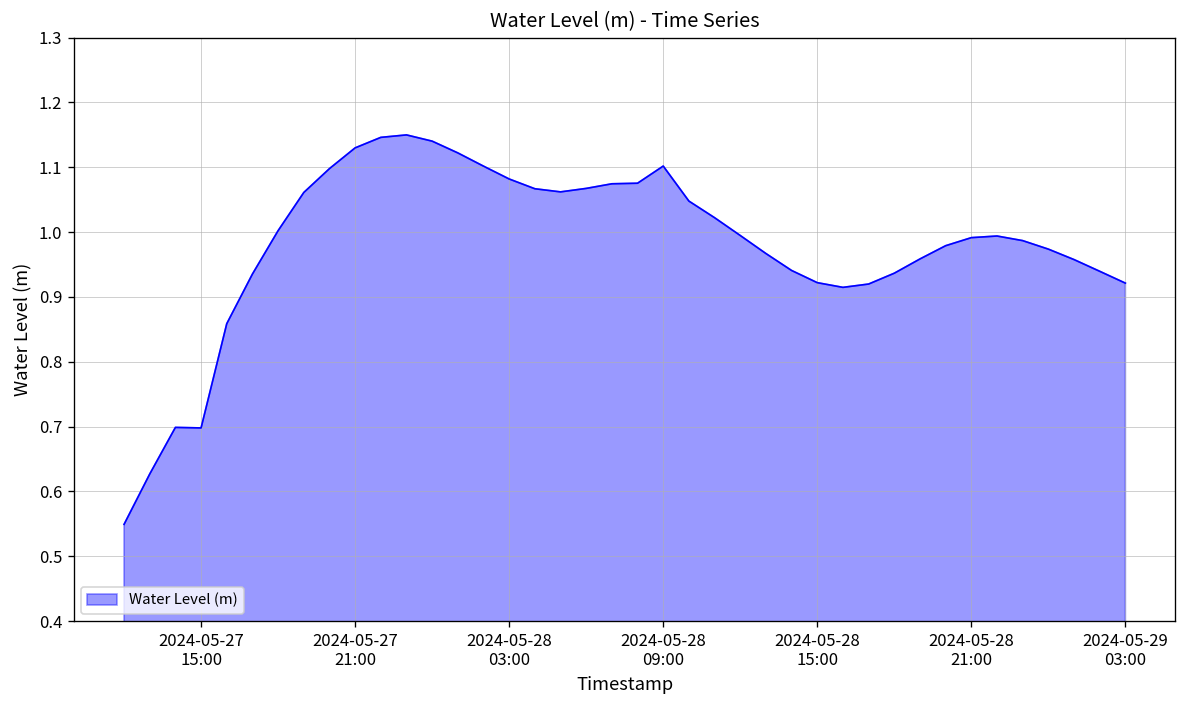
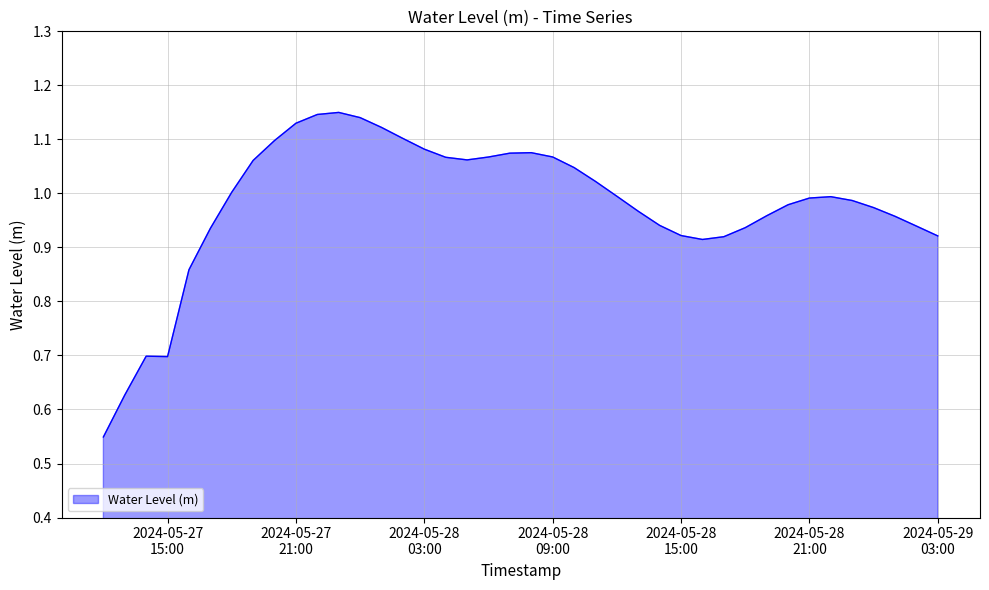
2024-05-28 09:00: 1.10 -> 1.07
